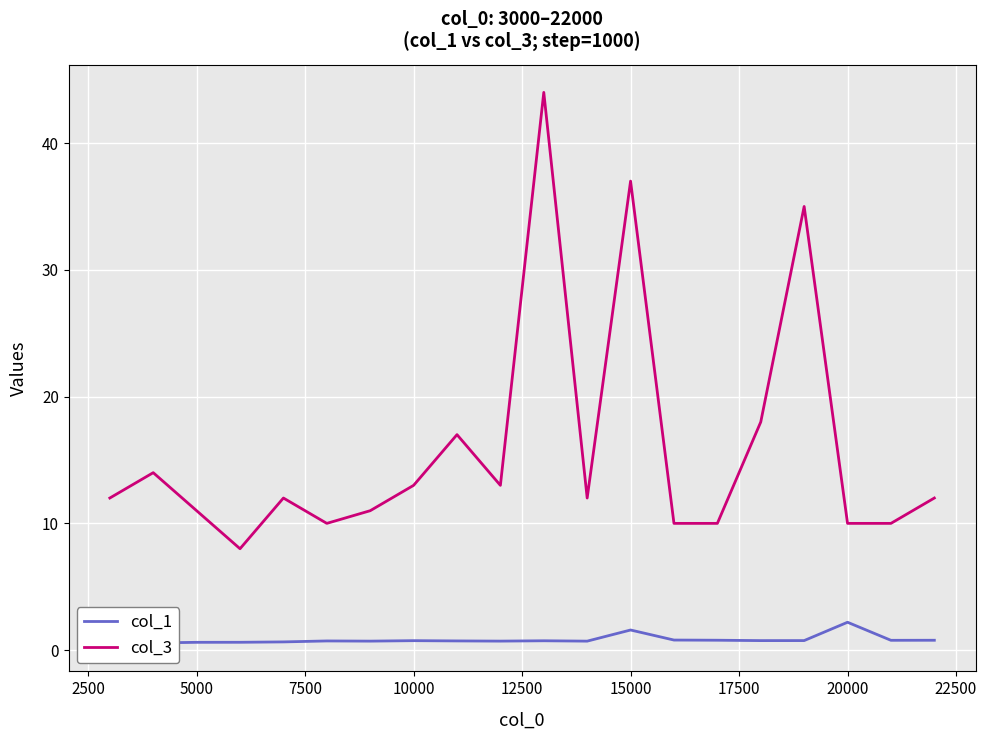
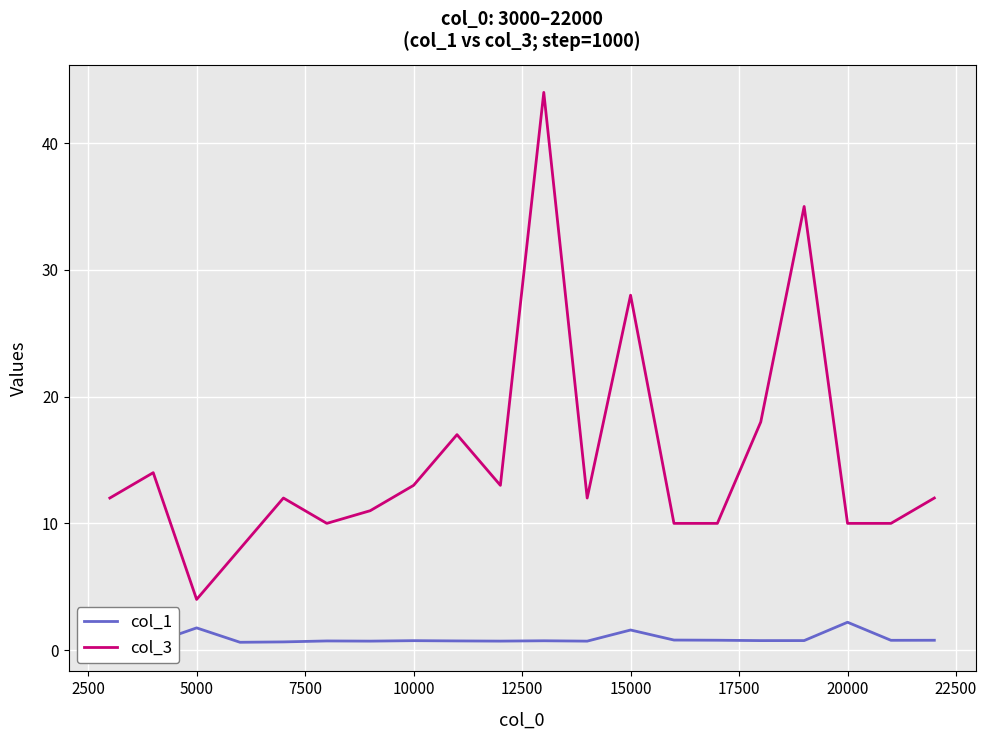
col_1, 5000: 0.6 -> 1.8
col_3, 5000: 11 -> 4
col_3, 15000: 37 -> 28
